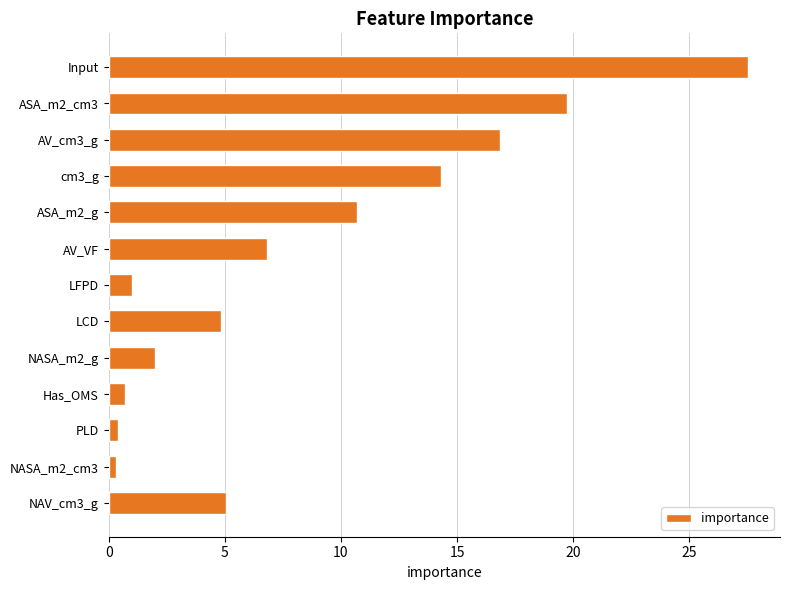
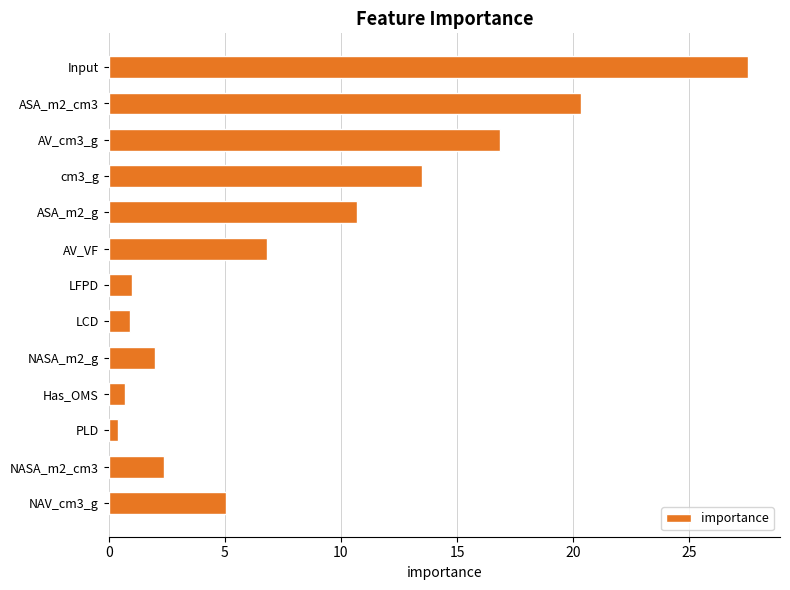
ASA_m2_cm3: 19.7 -> 20.4
cm3_g: 14.3 -> 13.5
LCD: 4.8 -> 0.9
NASA_m2_cm3: 0.3 -> 2.4
